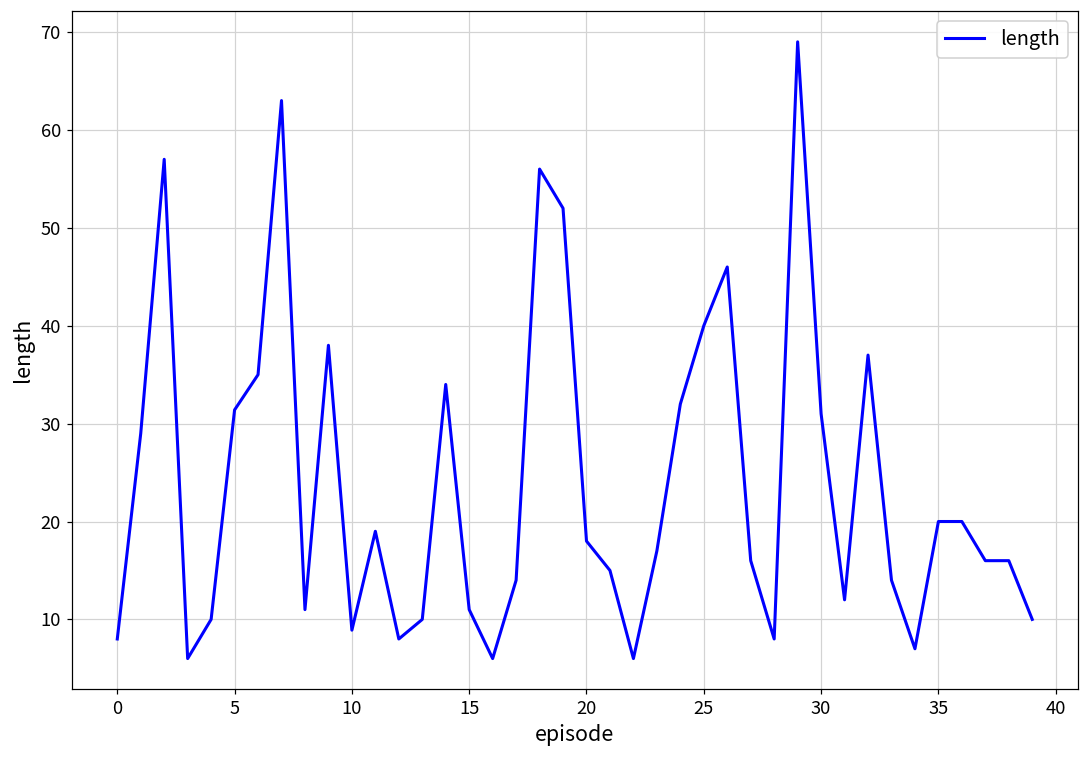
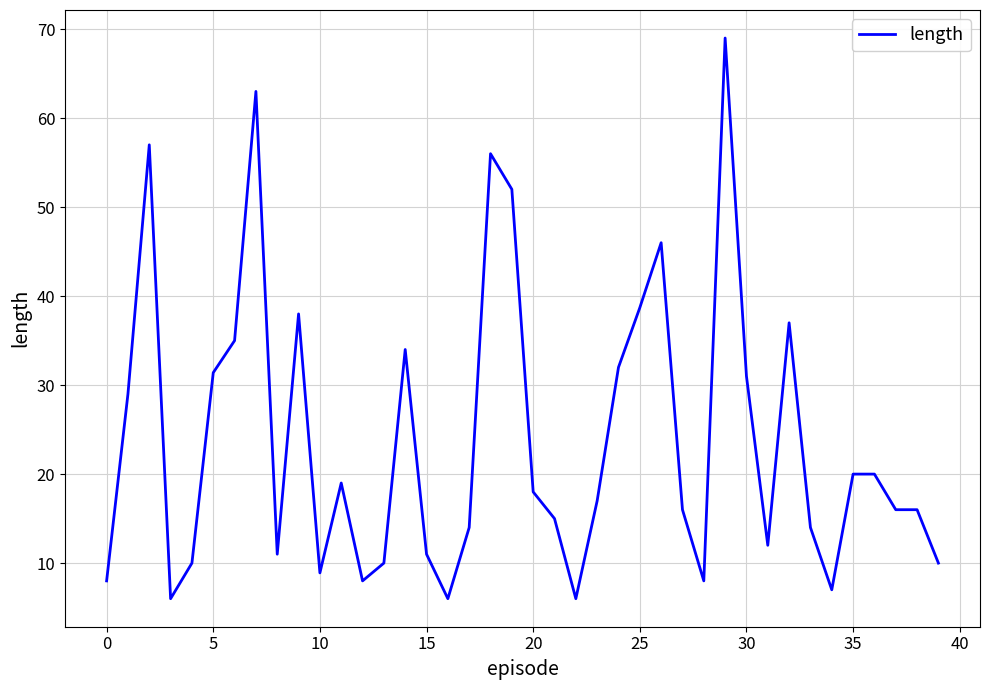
25: 40 -> 39
